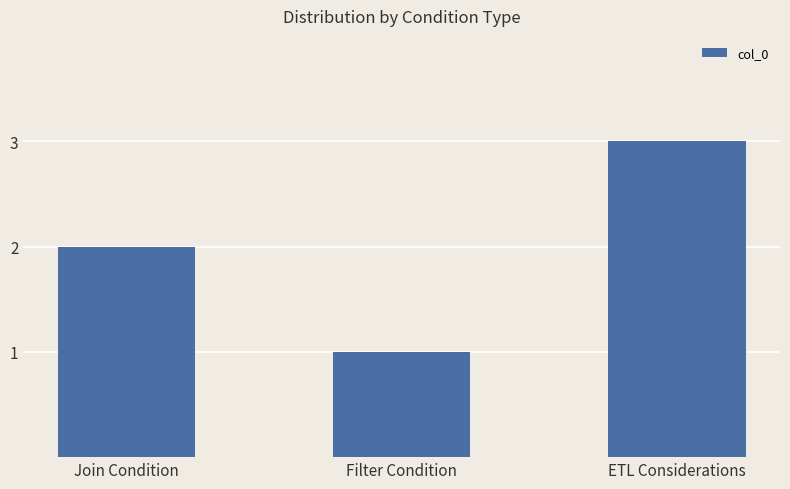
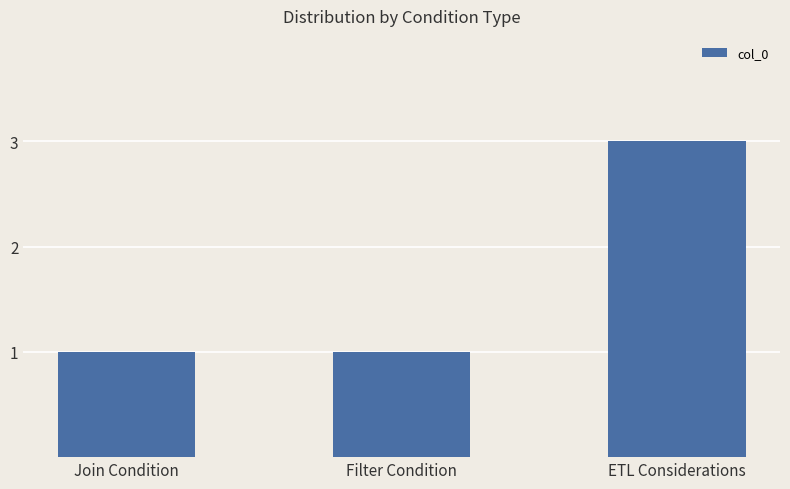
Join Condition: 2 -> 1
